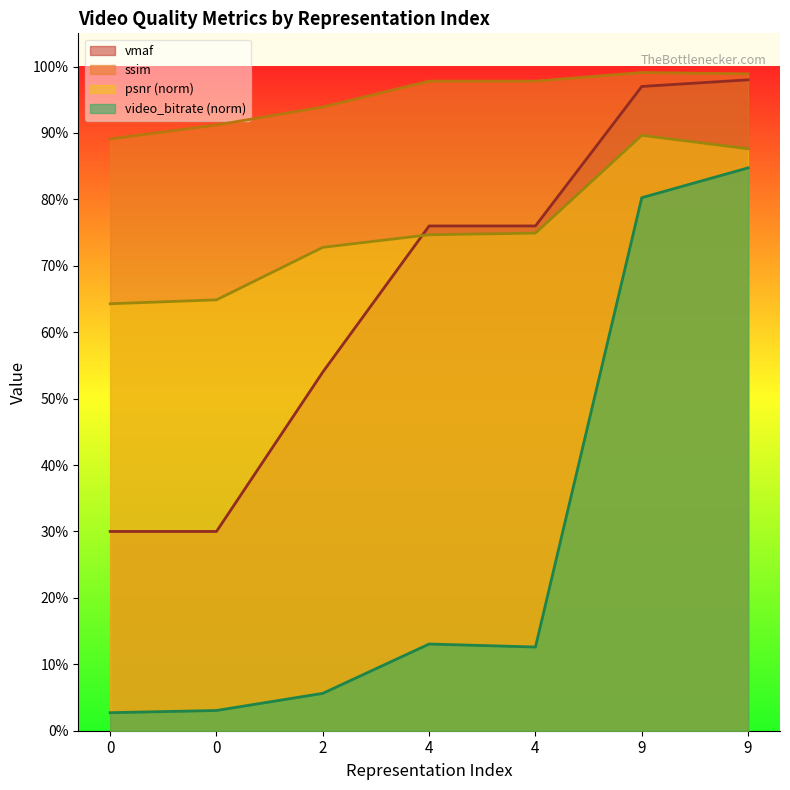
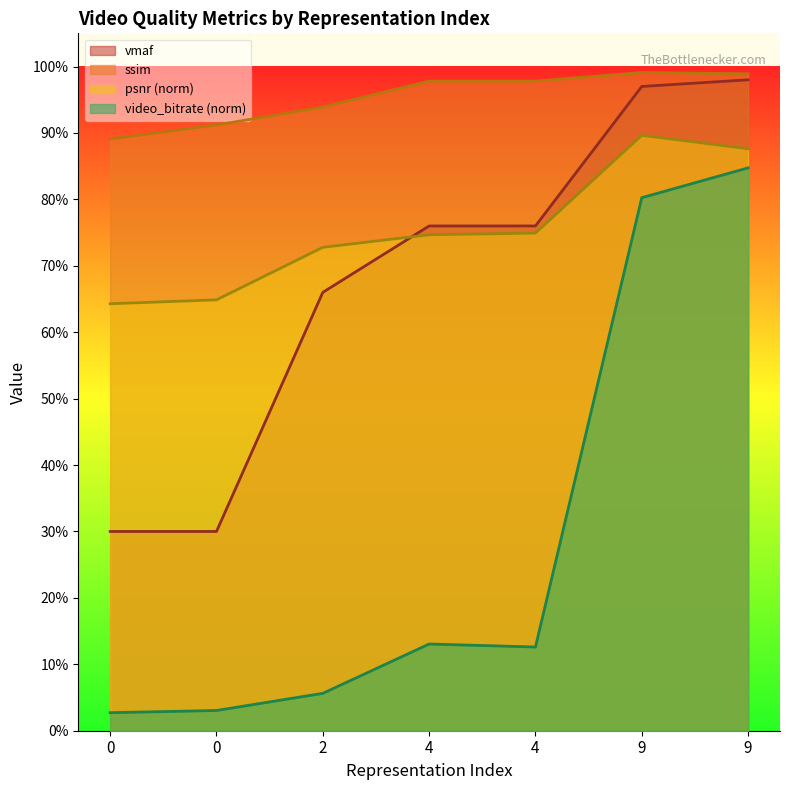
vmaf, 2: 54% -> 66%
